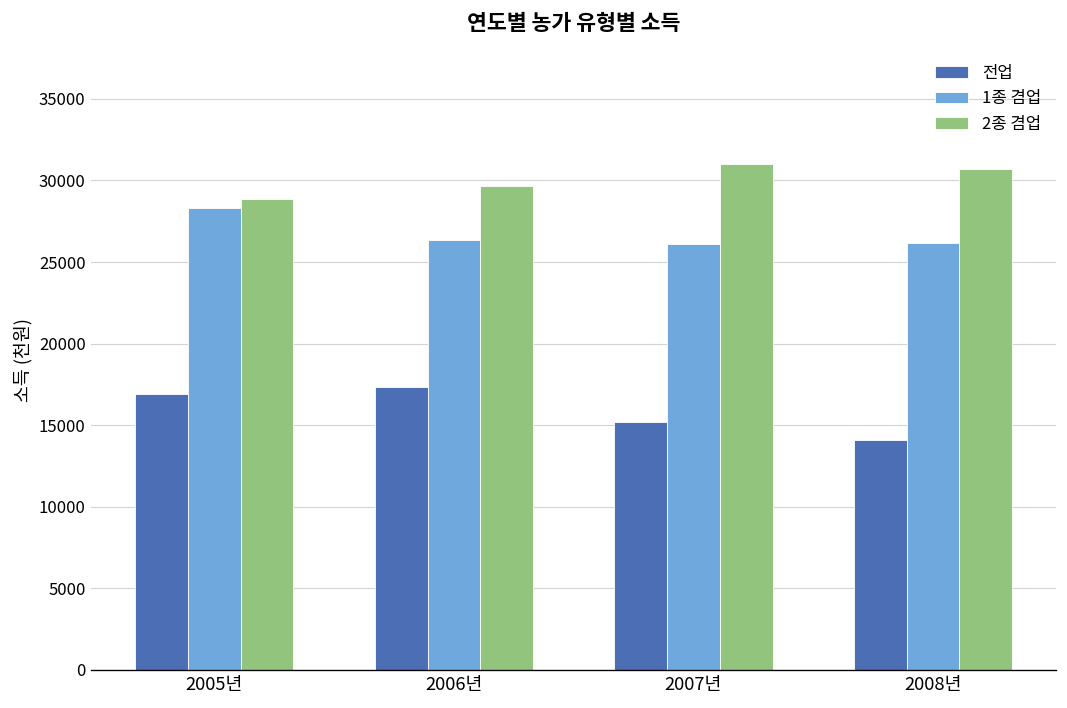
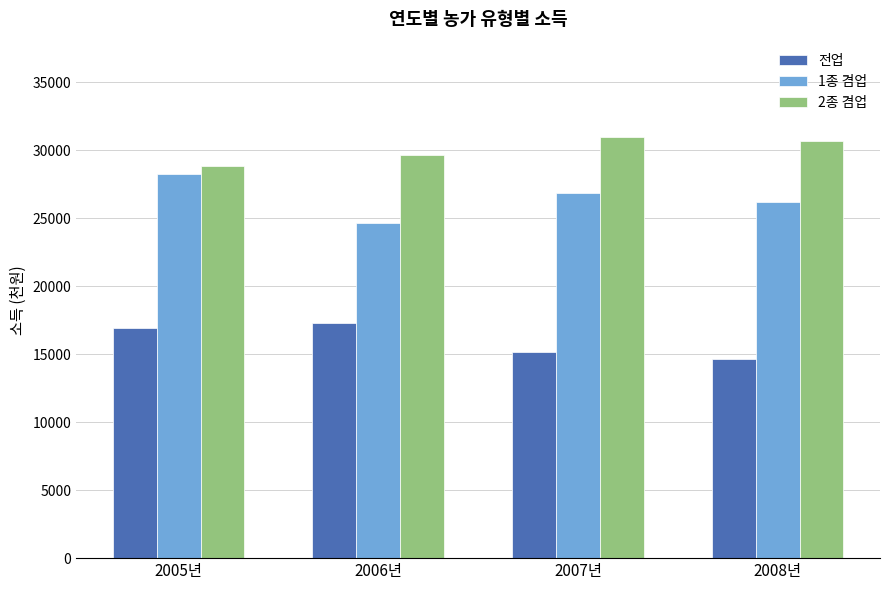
1종 겸업, 2006년: 26300 -> 24700
1종 겸업, 2007년: 26100 -> 26900
전업, 2008년: 14100 -> 14700
